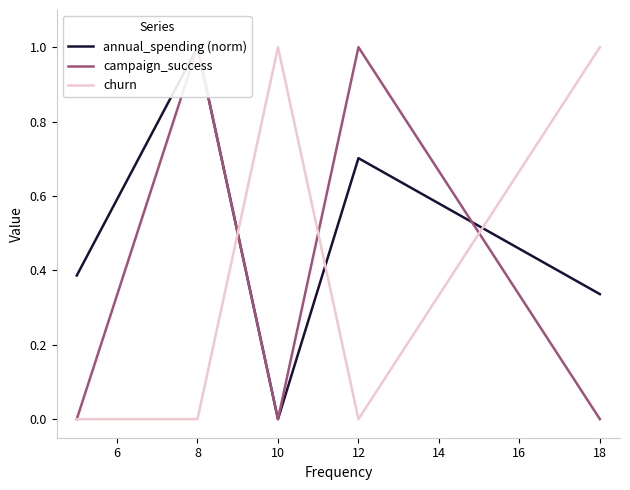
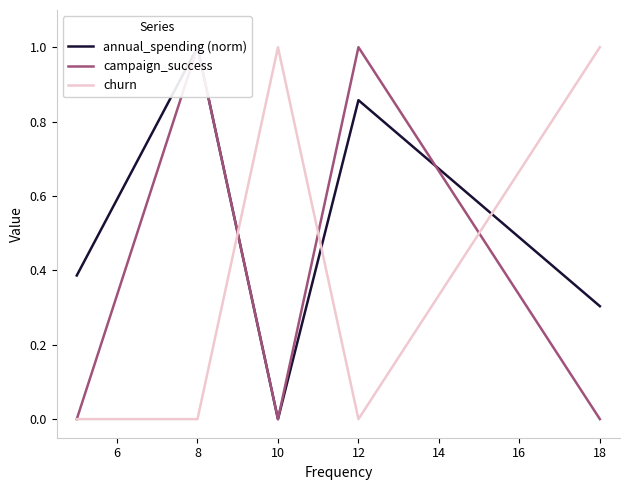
annual_spending (norm), 12: 0.70 -> 0.86
annual_spending (norm), 18: 0.34 -> 0.30
